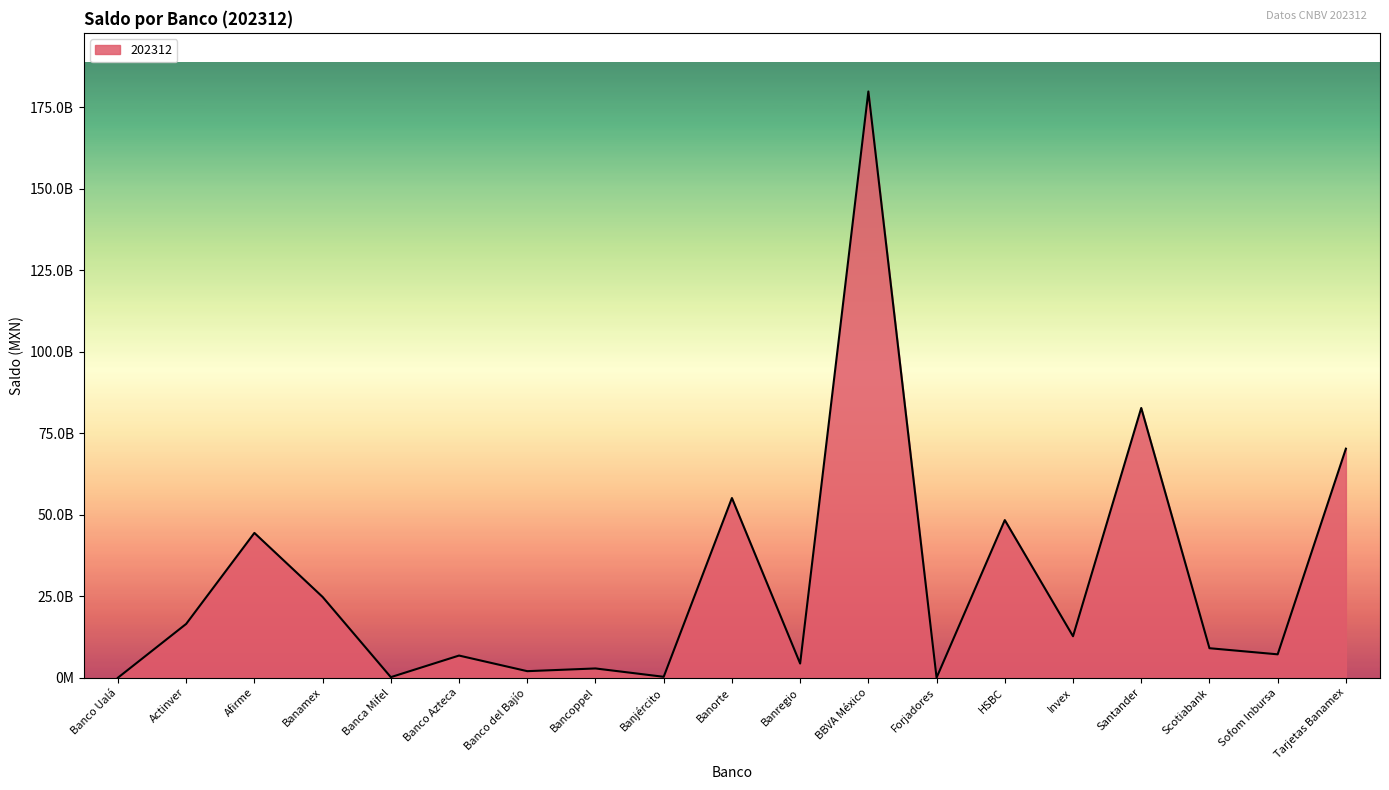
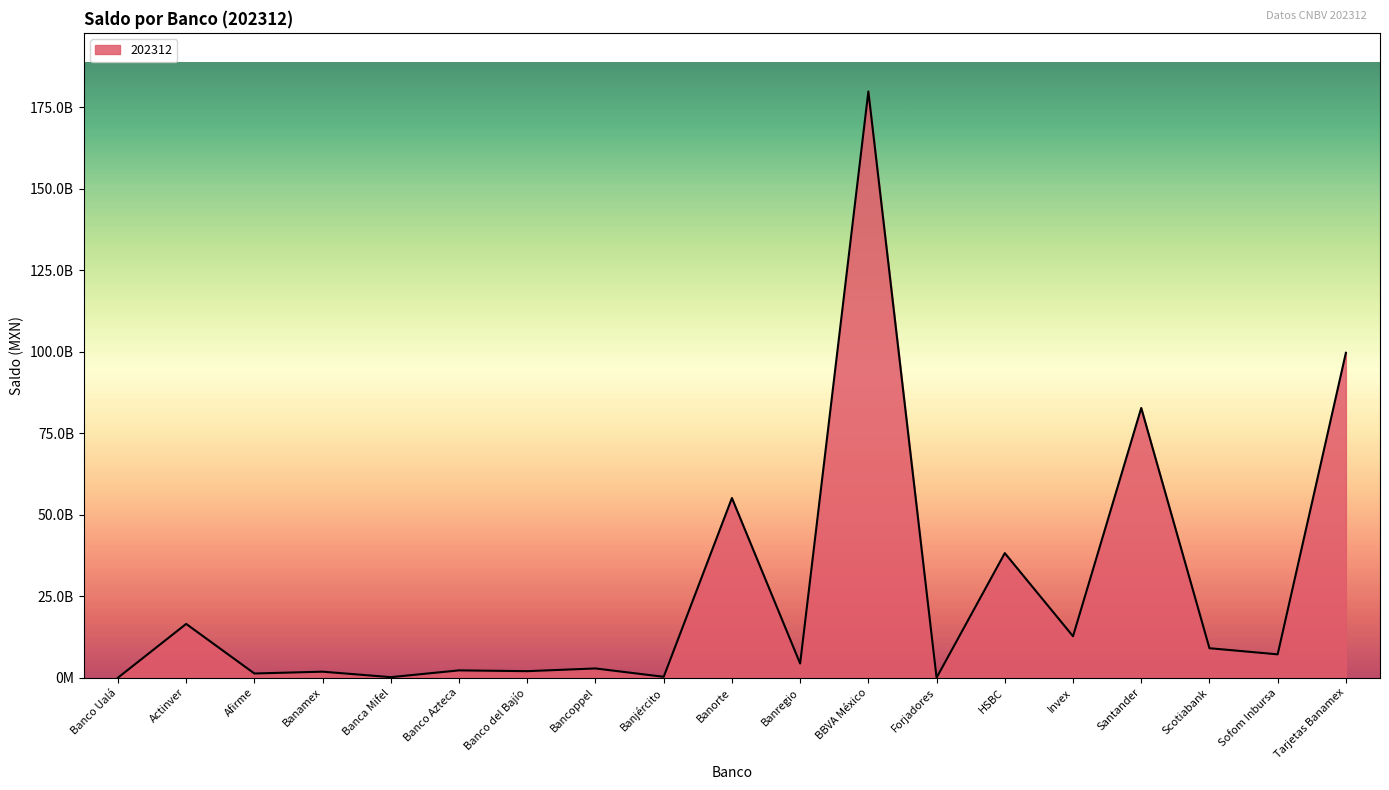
Afirme: 44000000000 -> 1000000000
Banamex: 25000000000 -> 2000000000
Banco Azteca: 7000000000 -> 2000000000
HSBC: 48000000000 -> 38000000000
Tarjetas Banamex: 70000000000 -> 100000000000
